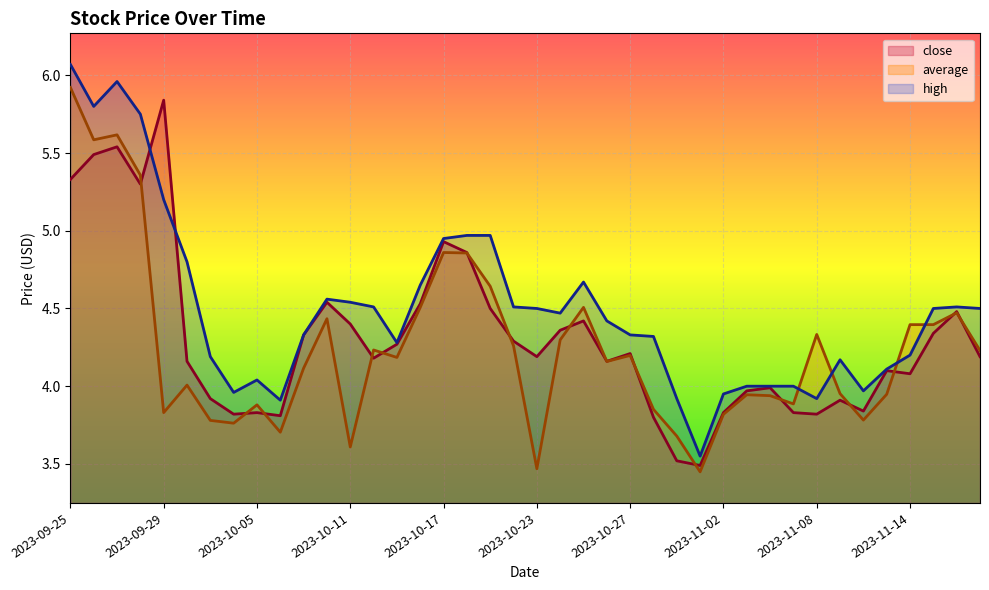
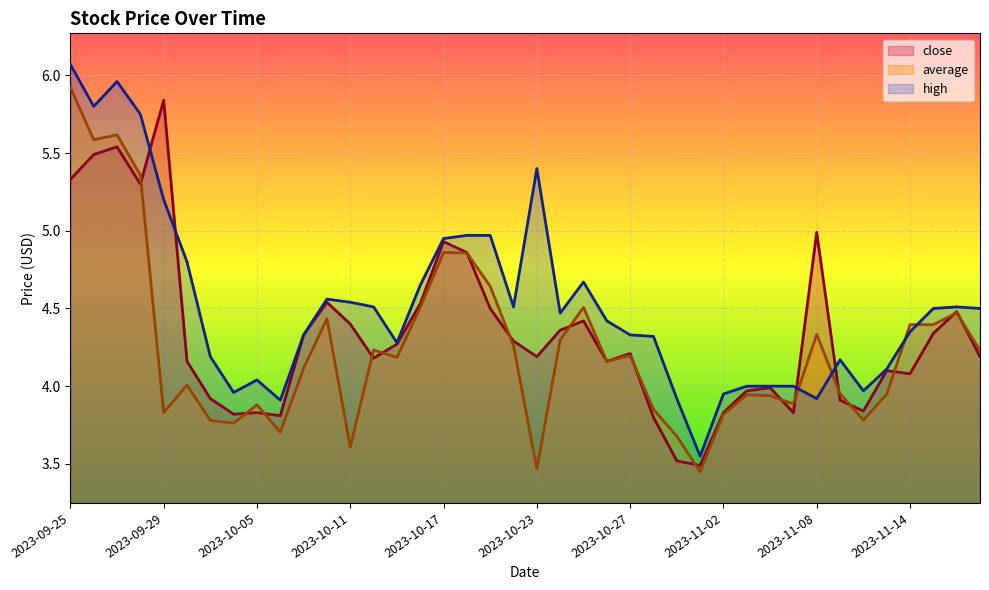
high, 2023-10-23: 4.5 -> 5.4
close, 2023-11-08: 3.82 -> 4.99
high, 2023-11-14: 4.20 -> 4.35
